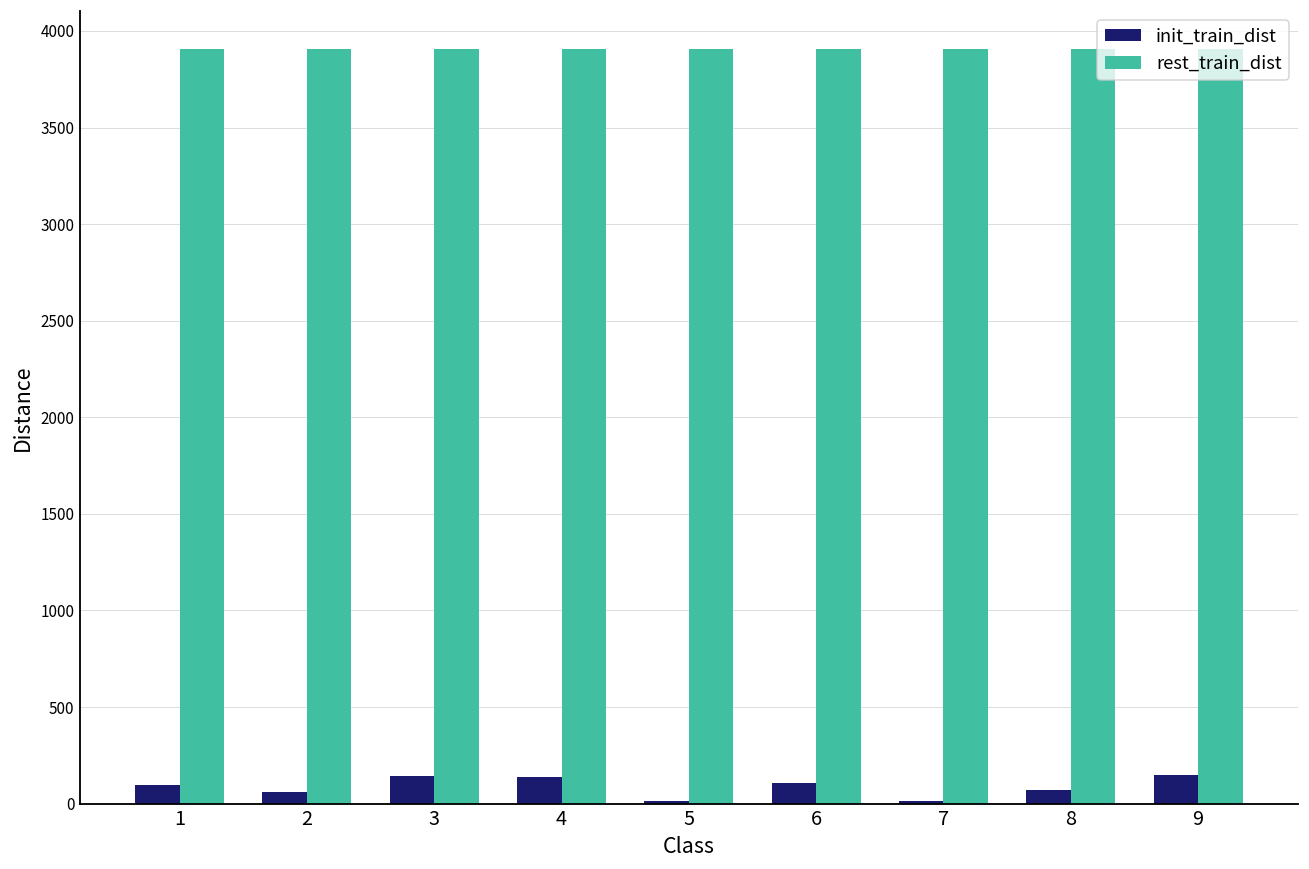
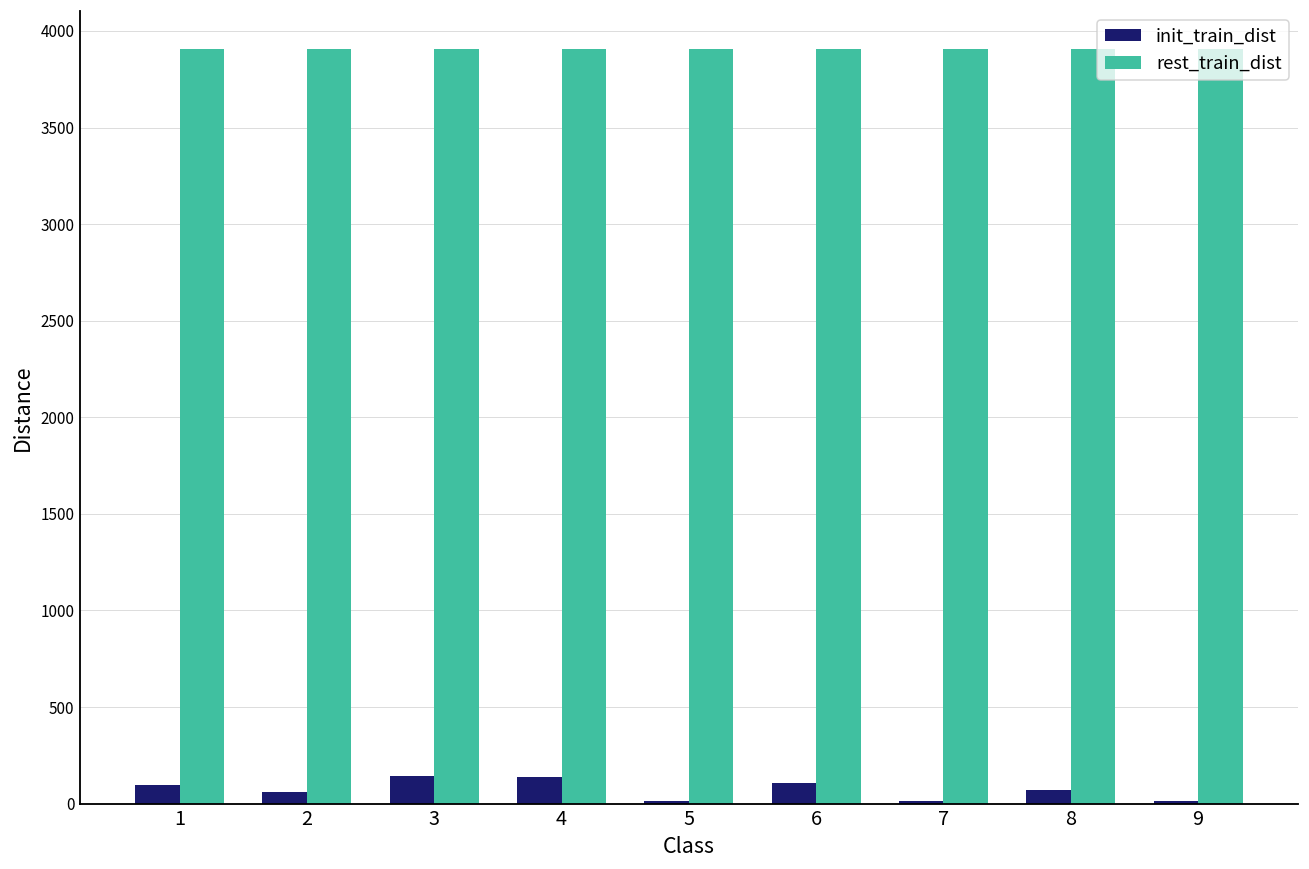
init_train_dist, 9: 150 -> 10
